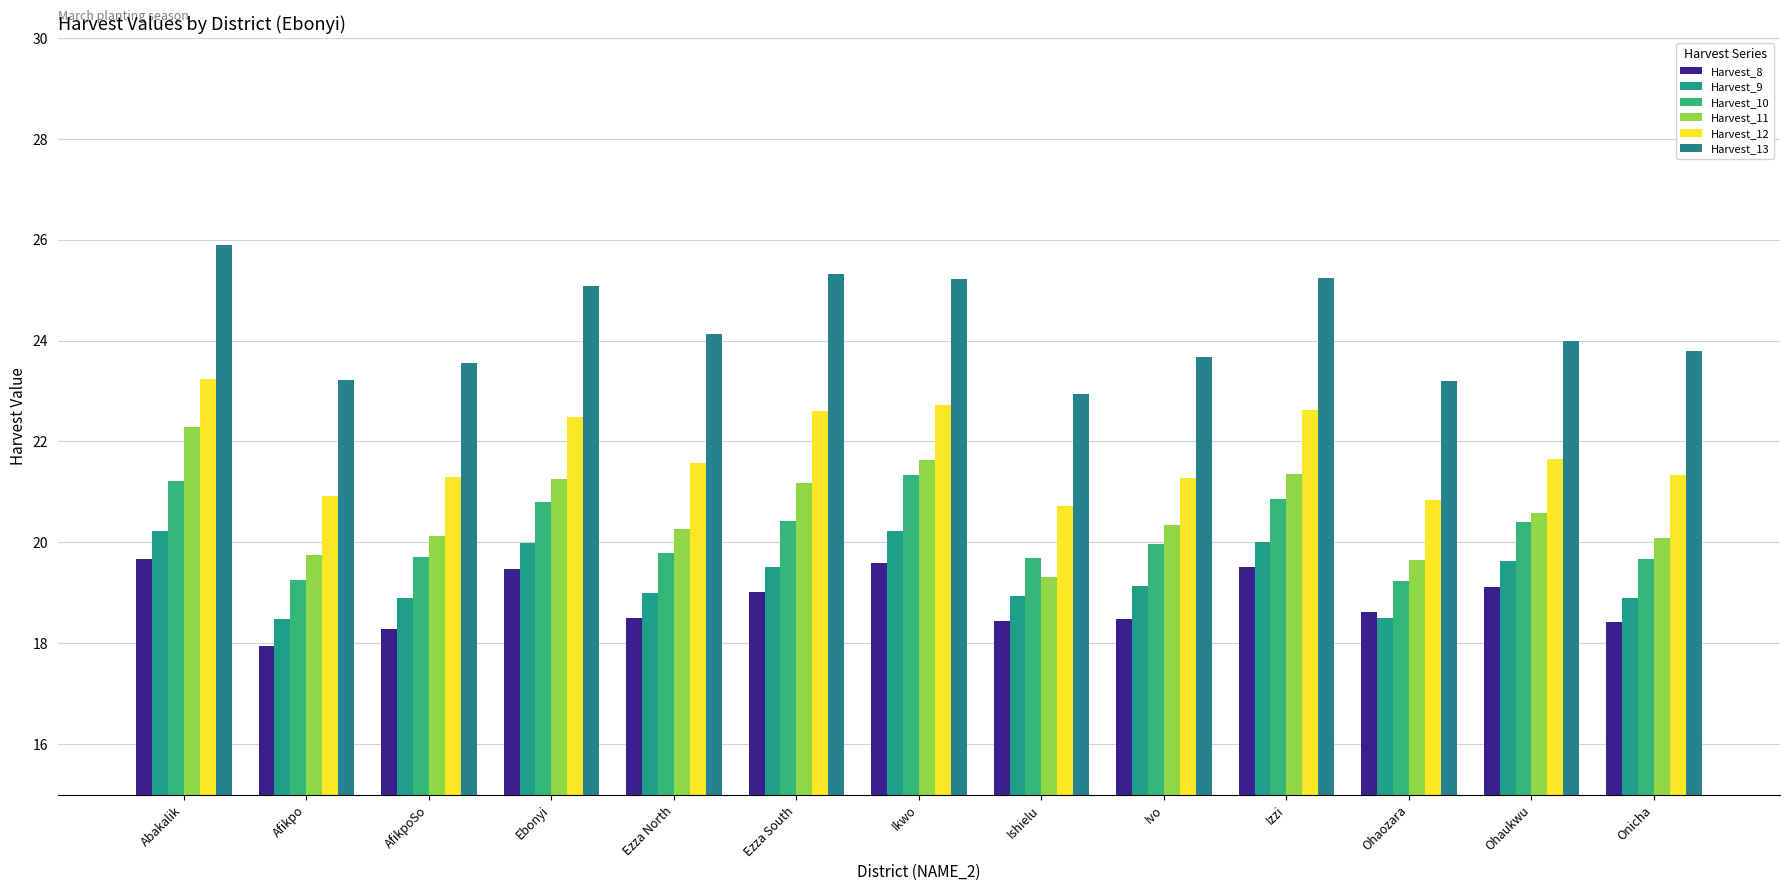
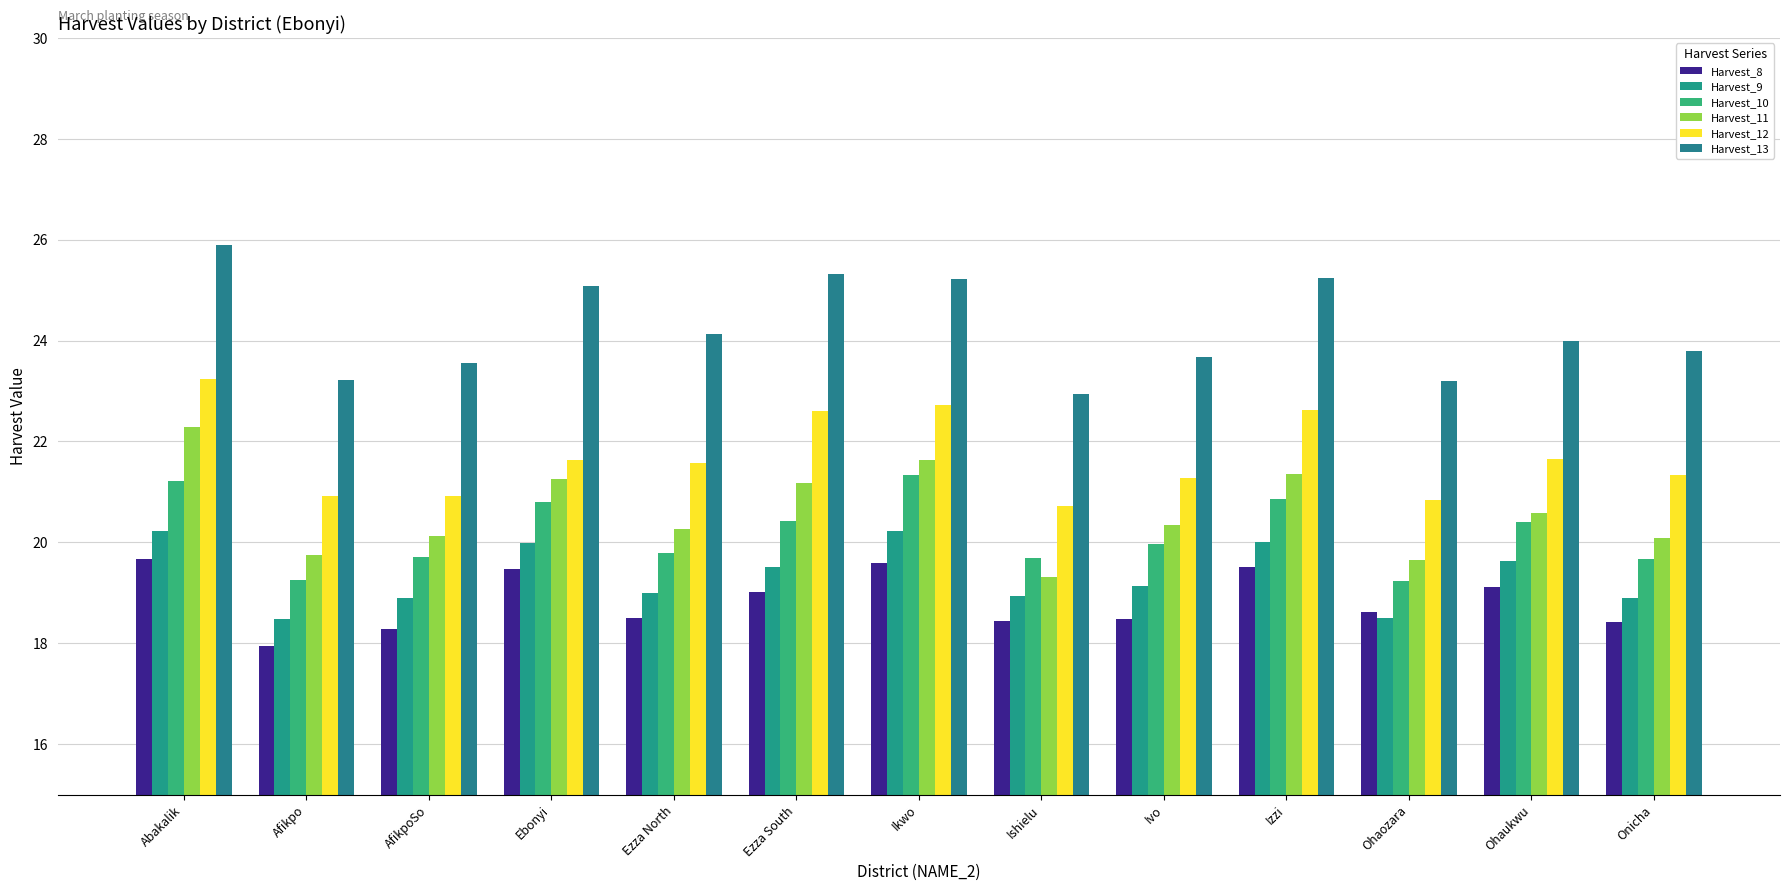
Harvest_12, AfikpoSo: 21.3 -> 20.9
Harvest_12, Ebonyi: 22.5 -> 21.6
